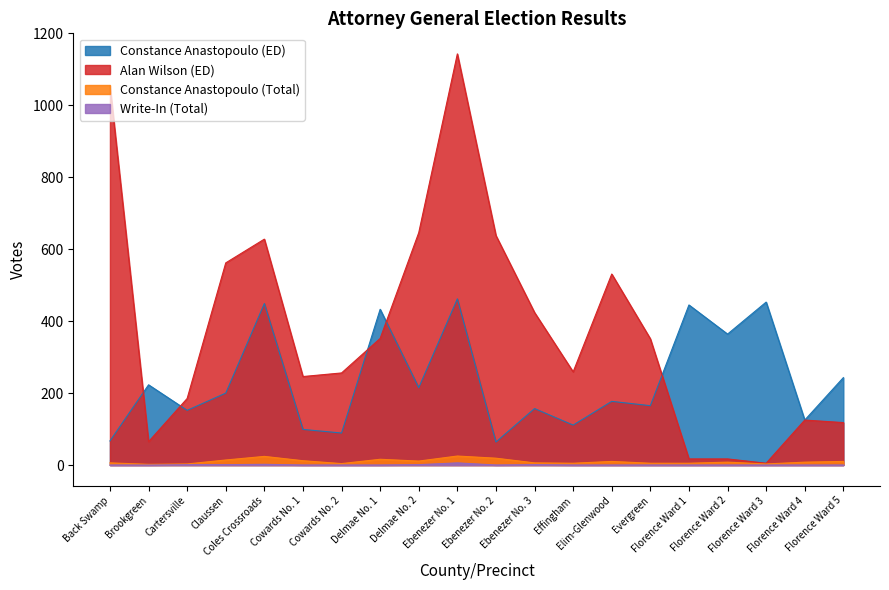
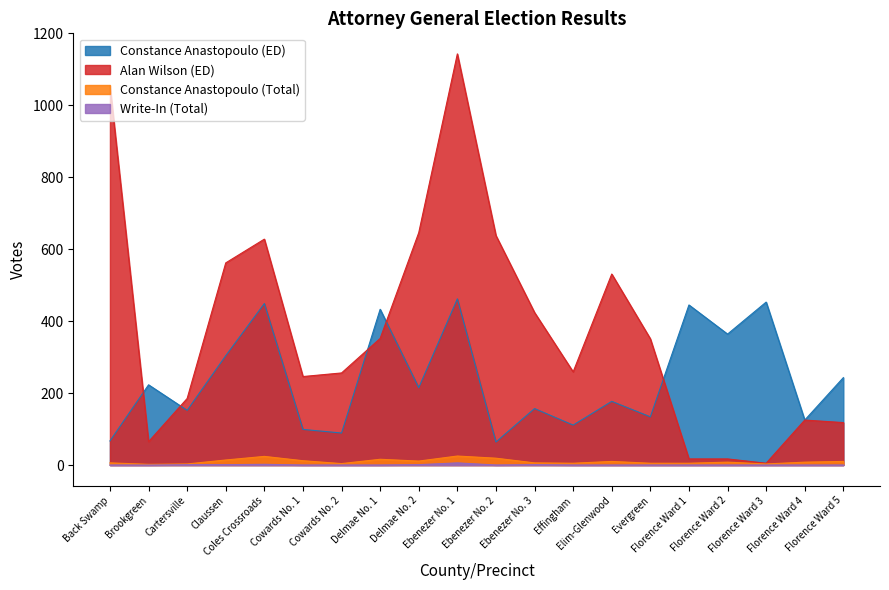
Constance Anastopoulo (ED), Claussen: 200 -> 300
Constance Anastopoulo (ED), Evergreen: 170 -> 130
